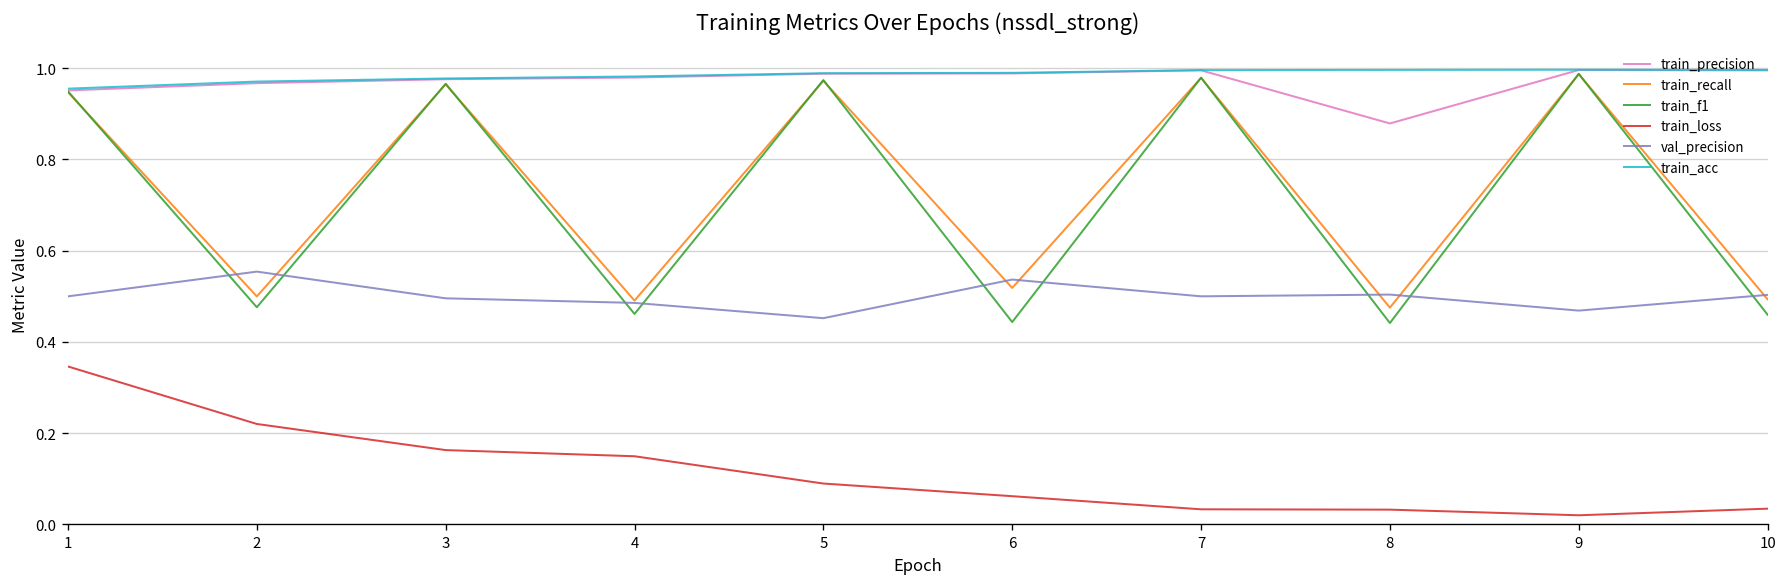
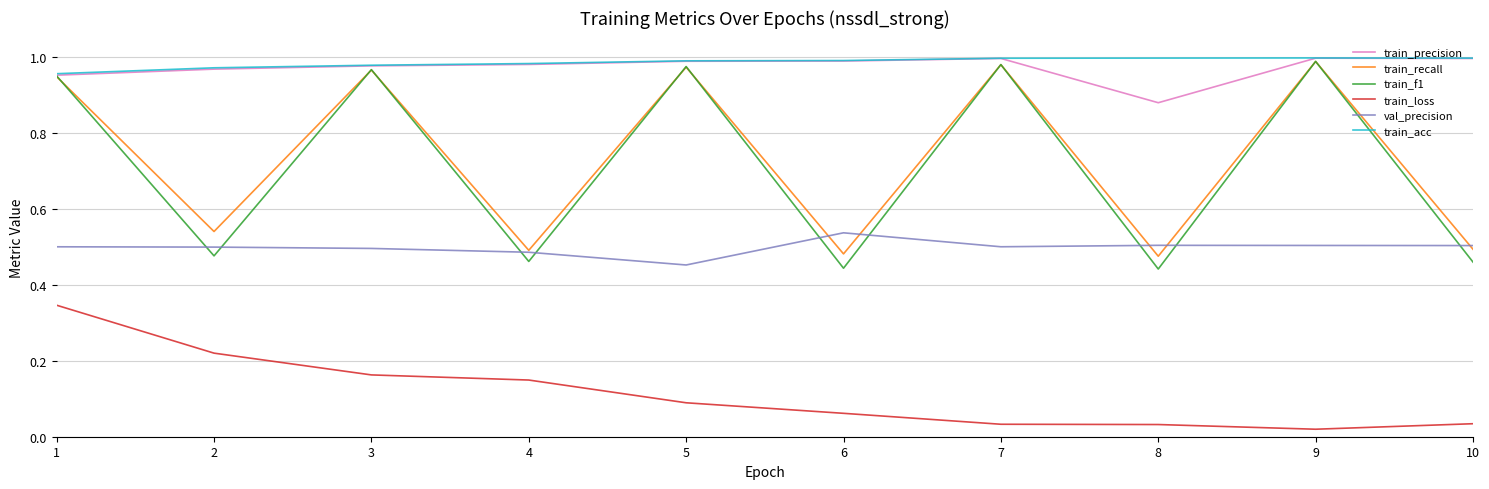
train_recall, 2: 0.50 -> 0.54
val_precision, 2: 0.55 -> 0.50
train_recall, 6: 0.52 -> 0.48
val_precision, 9: 0.47 -> 0.50
